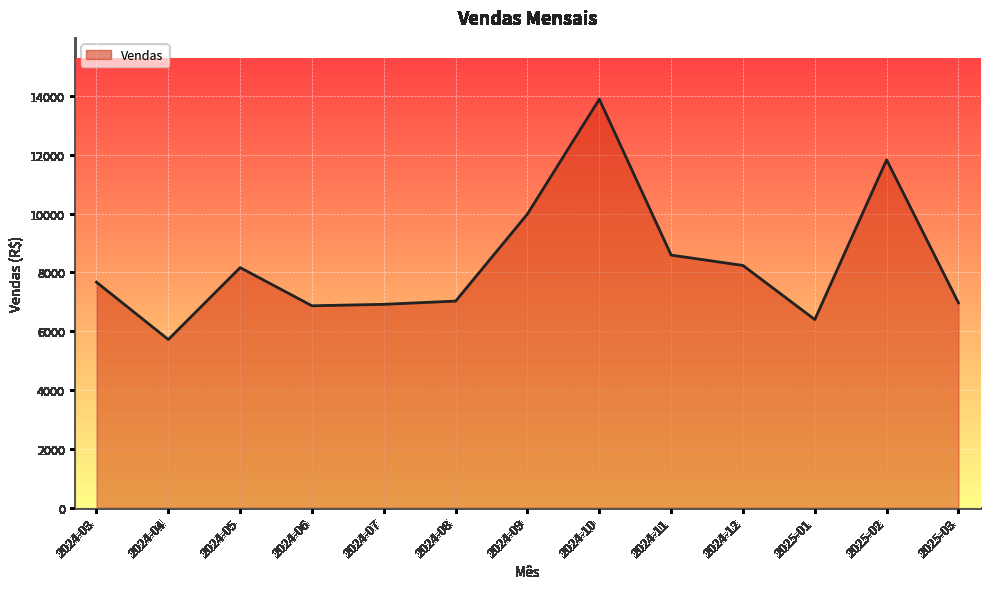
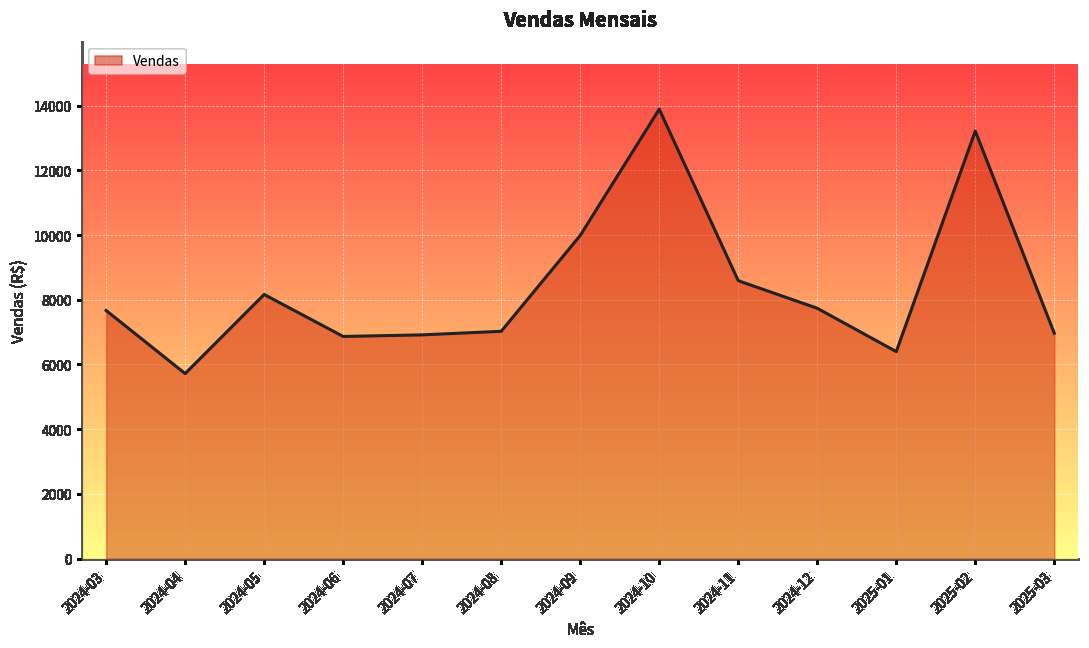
2024-12: 8200 -> 7700
2025-02: 11800 -> 13200
